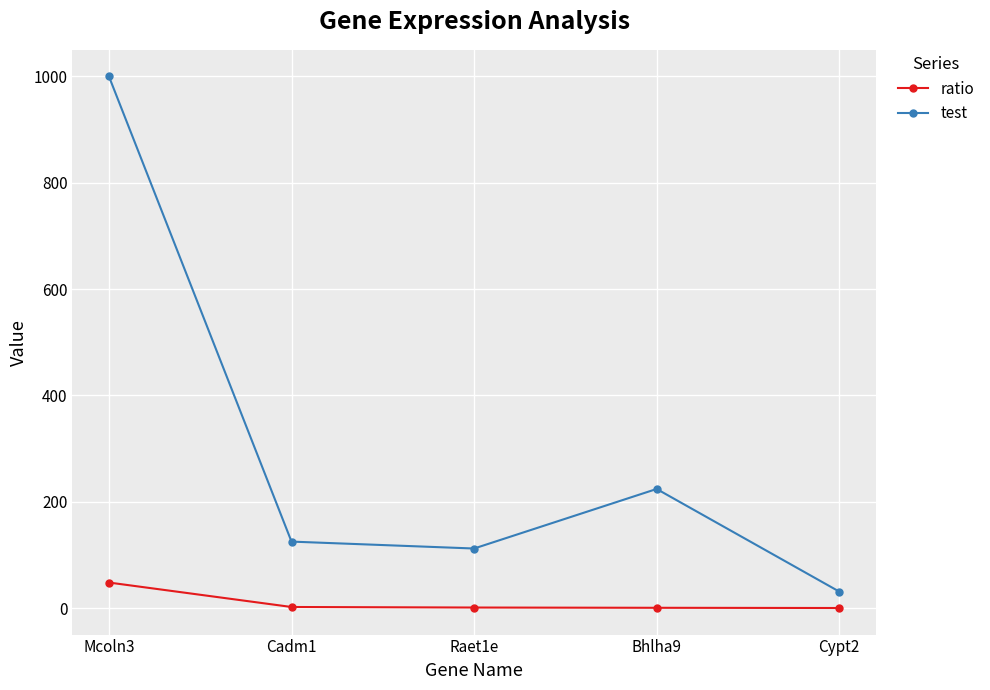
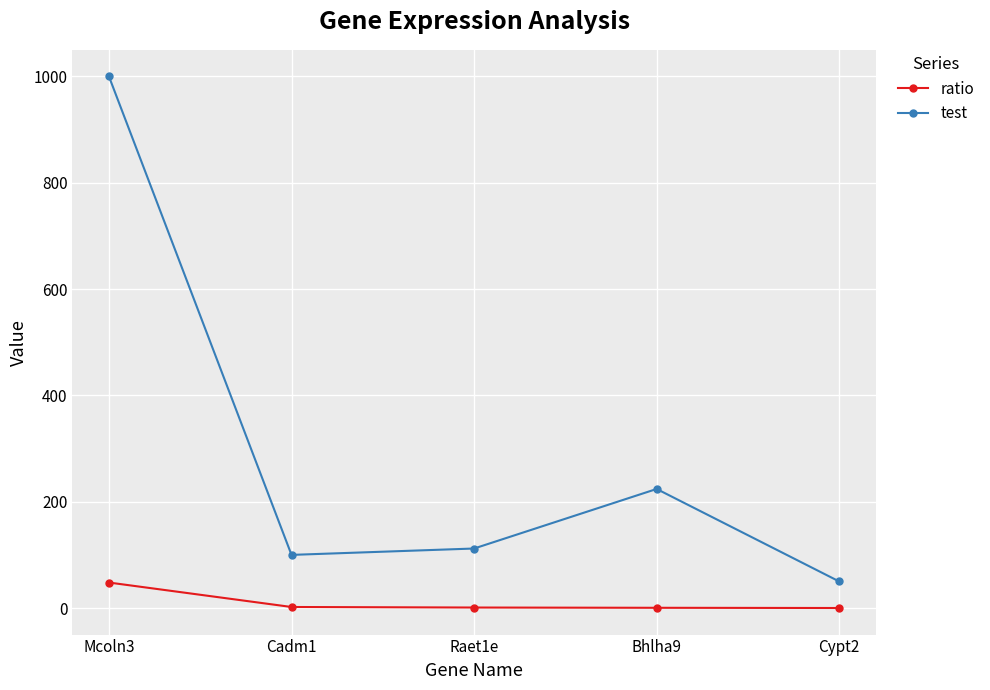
test, Cadm1: 130 -> 100
test, Cypt2: 30 -> 50
